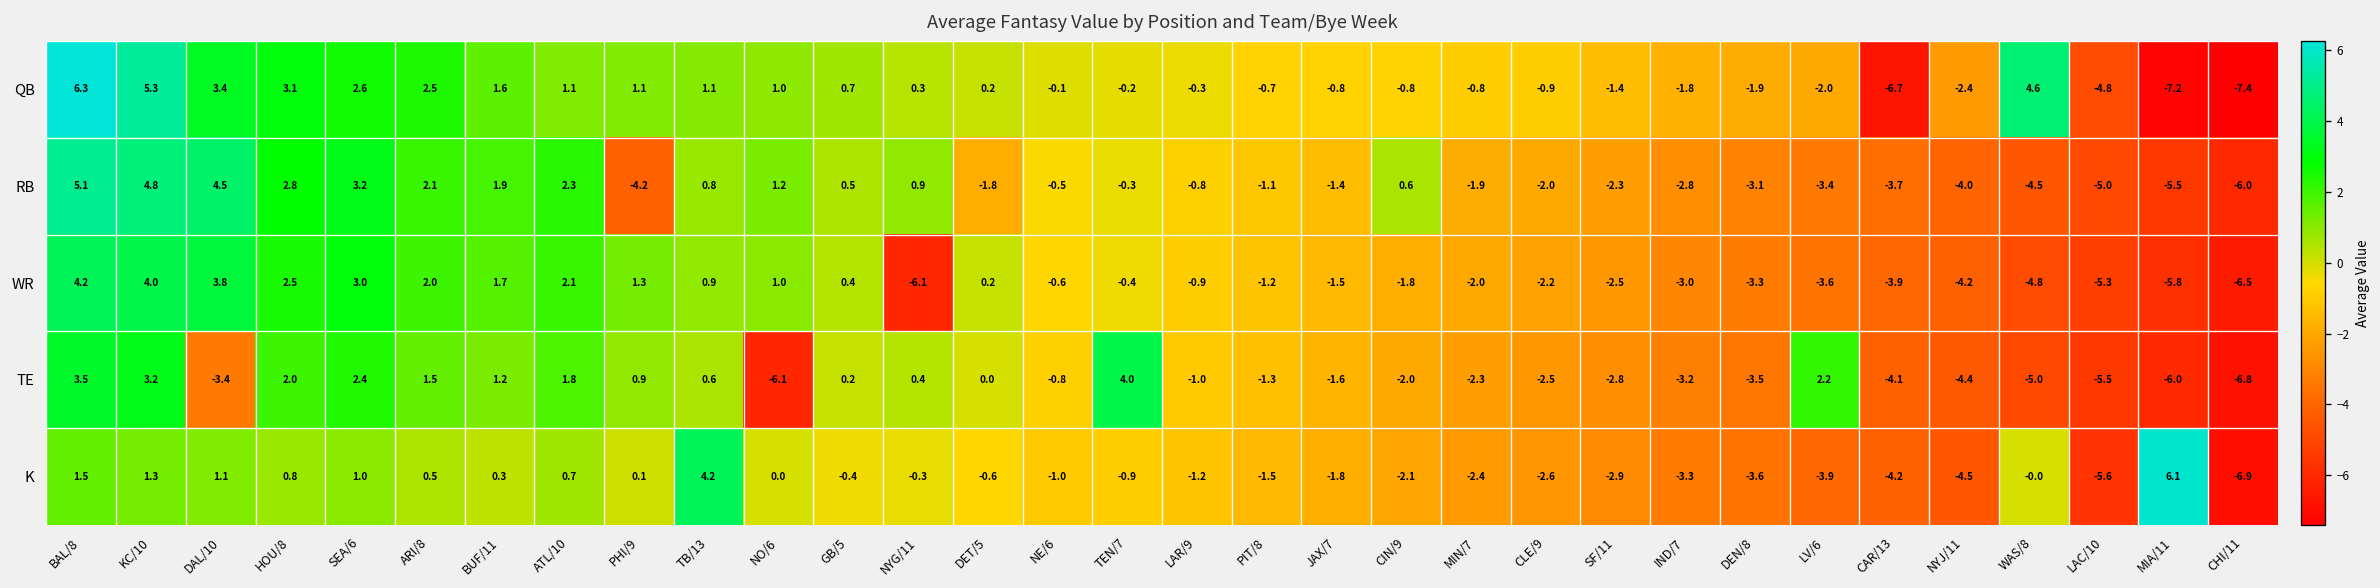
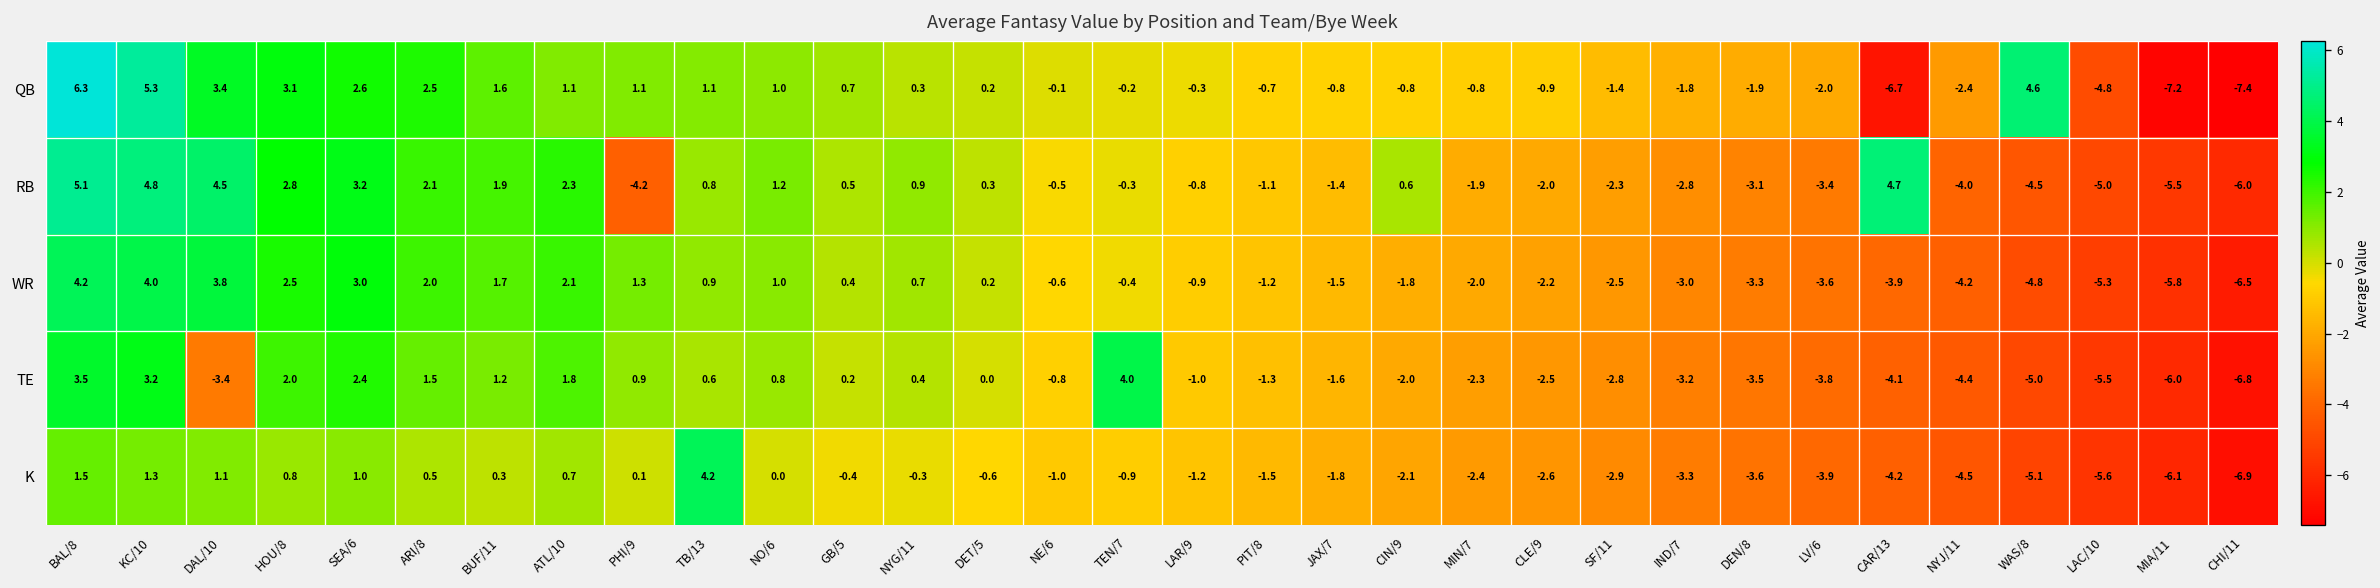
RB, DET/5: -1.8 -> 0.3
RB, CAR/13: -3.7 -> 4.7
WR, NYG/11: -6.1 -> 0.7
TE, NO/6: -6.1 -> 0.8
TE, LV/6: 2.2 -> -3.8
K, WAS/8: -0.0 -> -5.1
K, MIA/11: 6.1 -> -6.1
